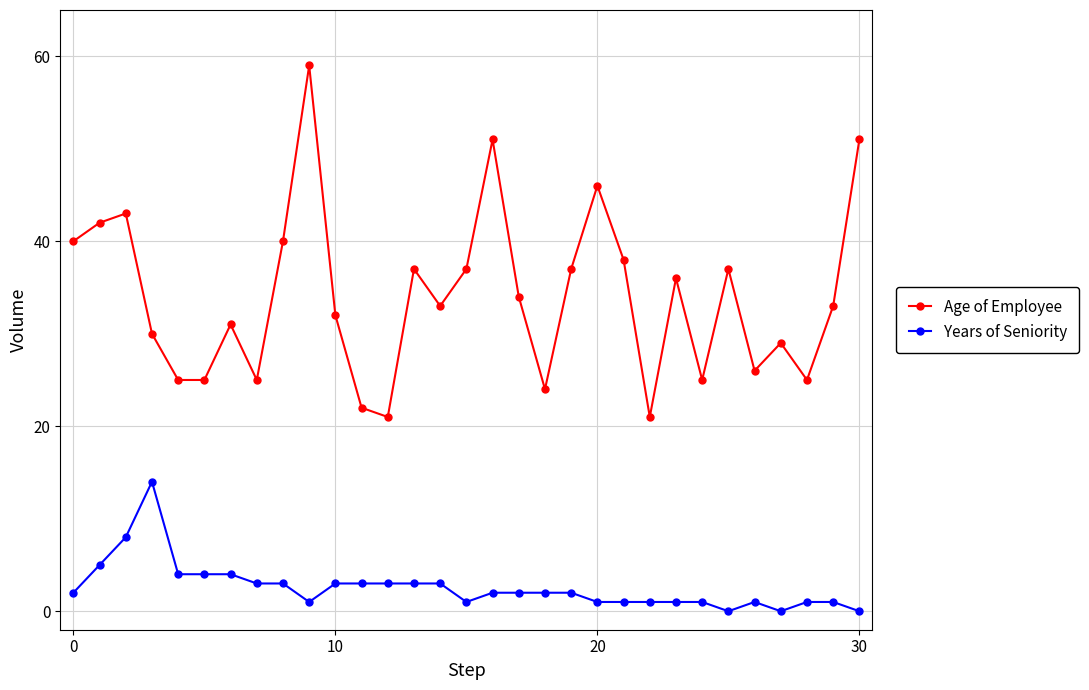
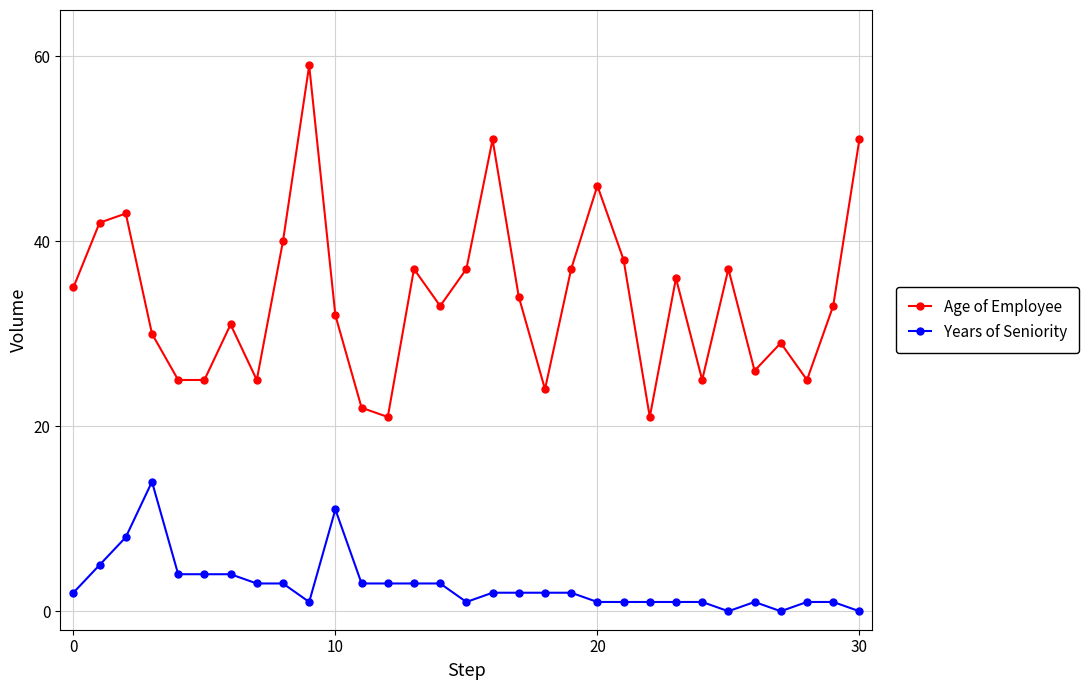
Age of Employee, 0: 40 -> 35
Years of Seniority, 10: 3 -> 11
